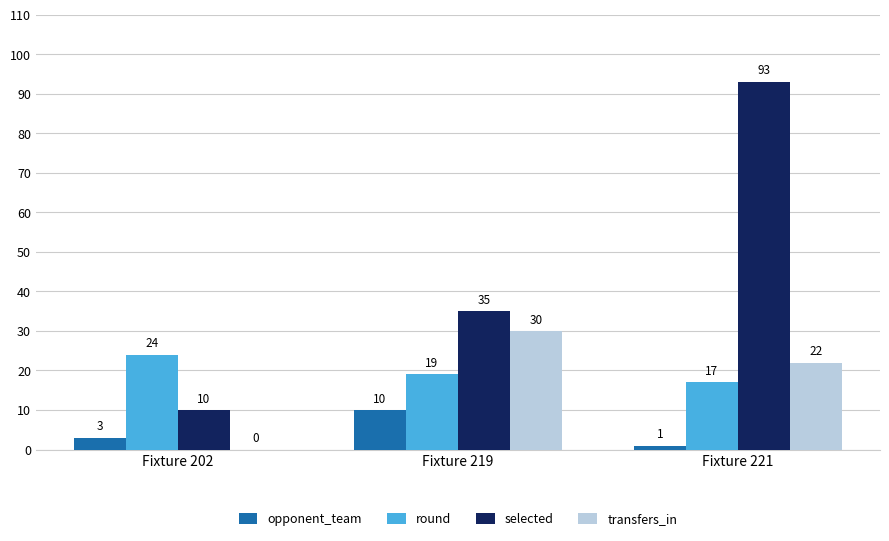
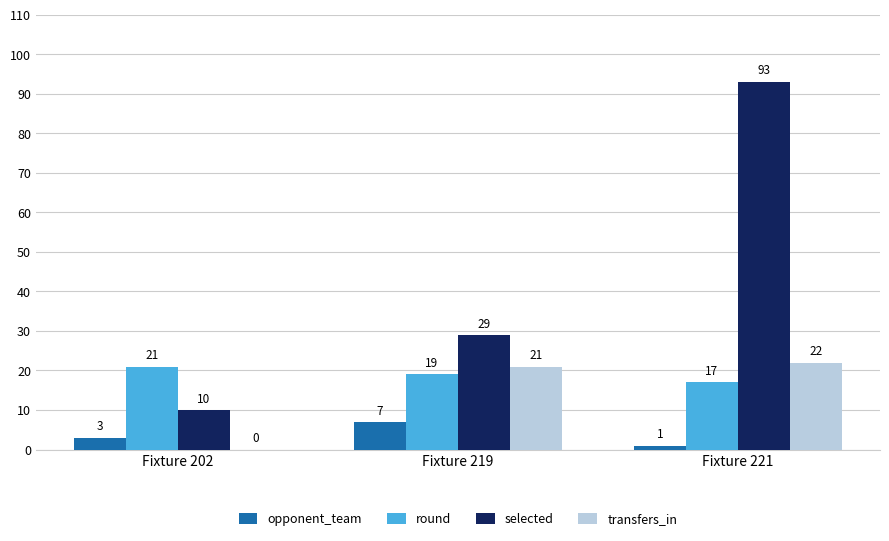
round, Fixture 202: 24 -> 21
opponent_team, Fixture 219: 10 -> 7
selected, Fixture 219: 35 -> 29
transfers_in, Fixture 219: 30 -> 21
